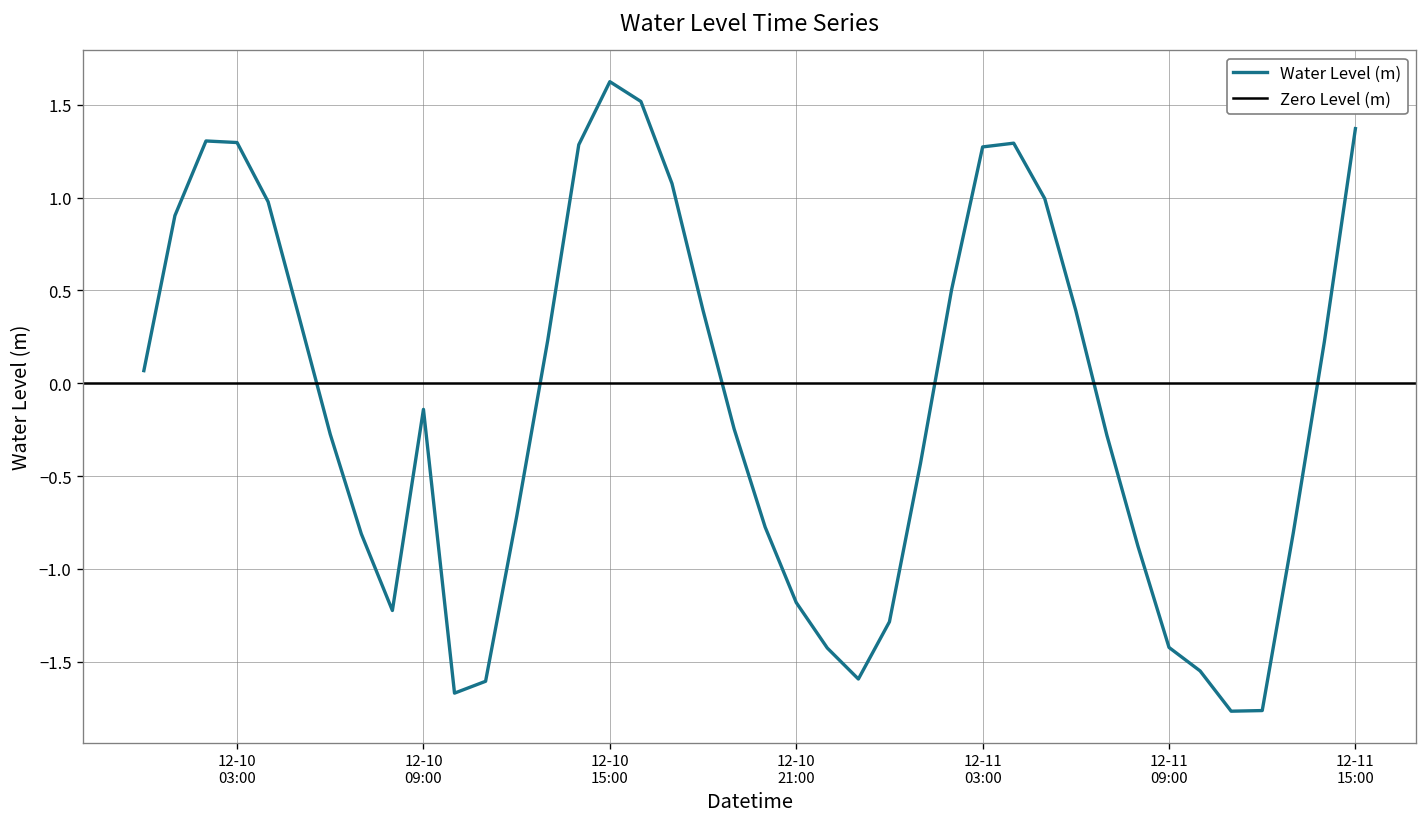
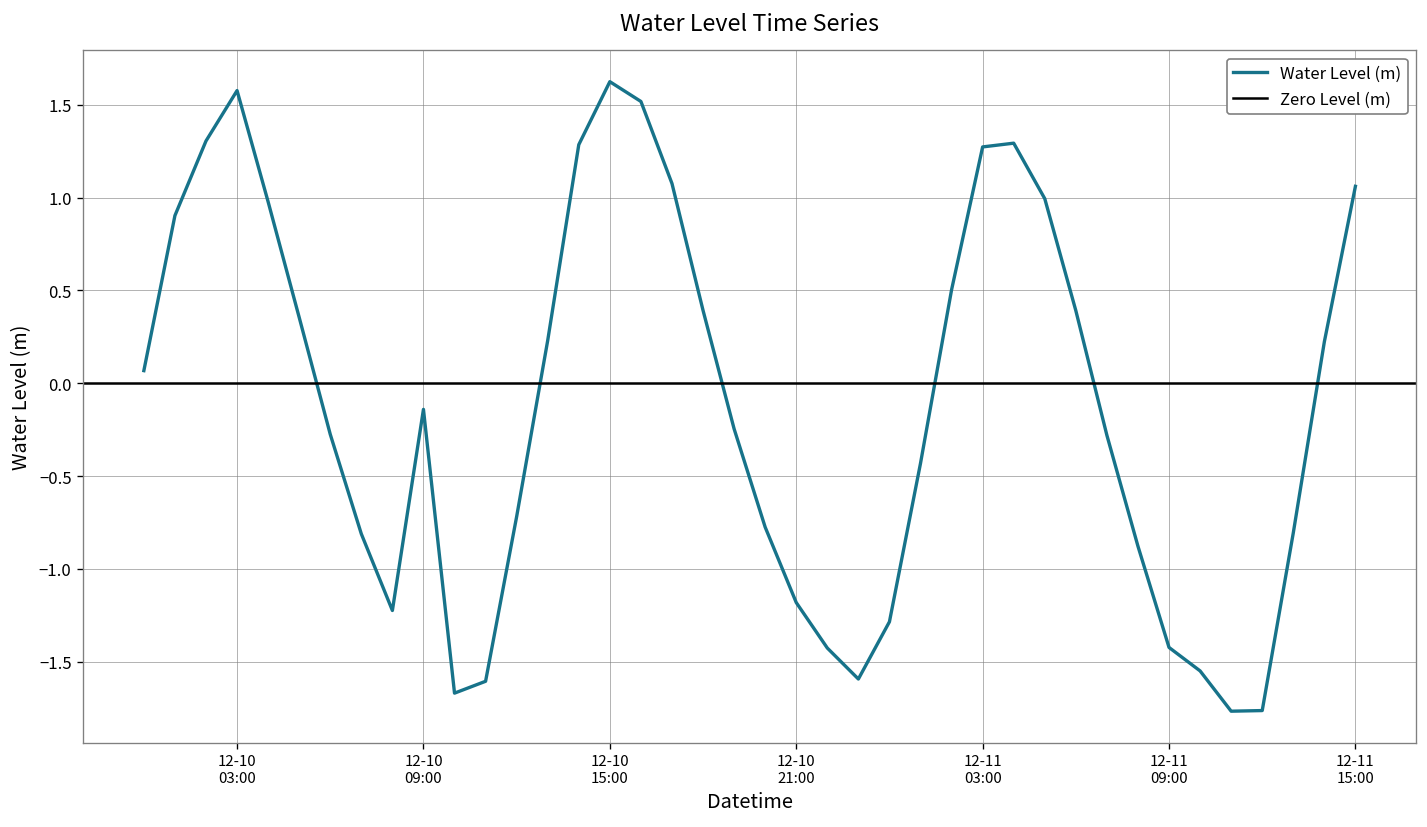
12-10 03:00: 1.30 -> 1.58
12-11 15:00: 1.37 -> 1.06
